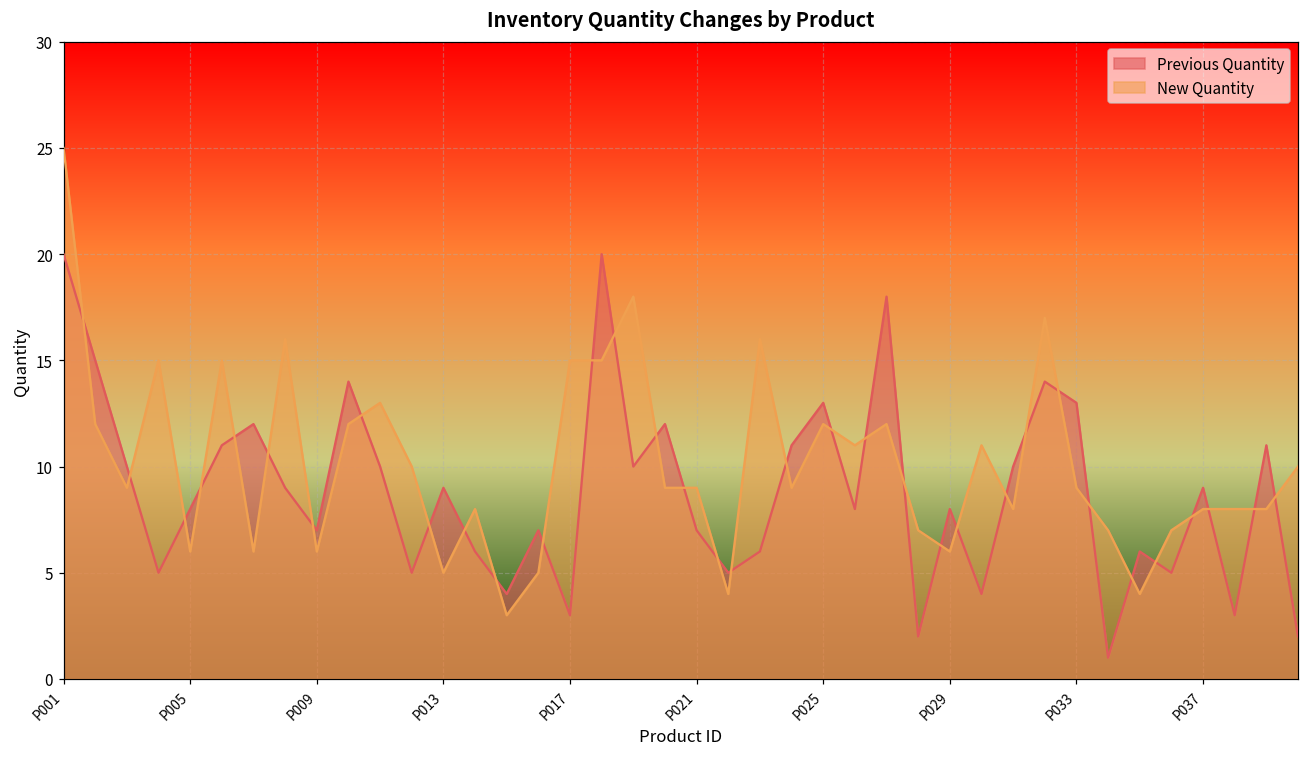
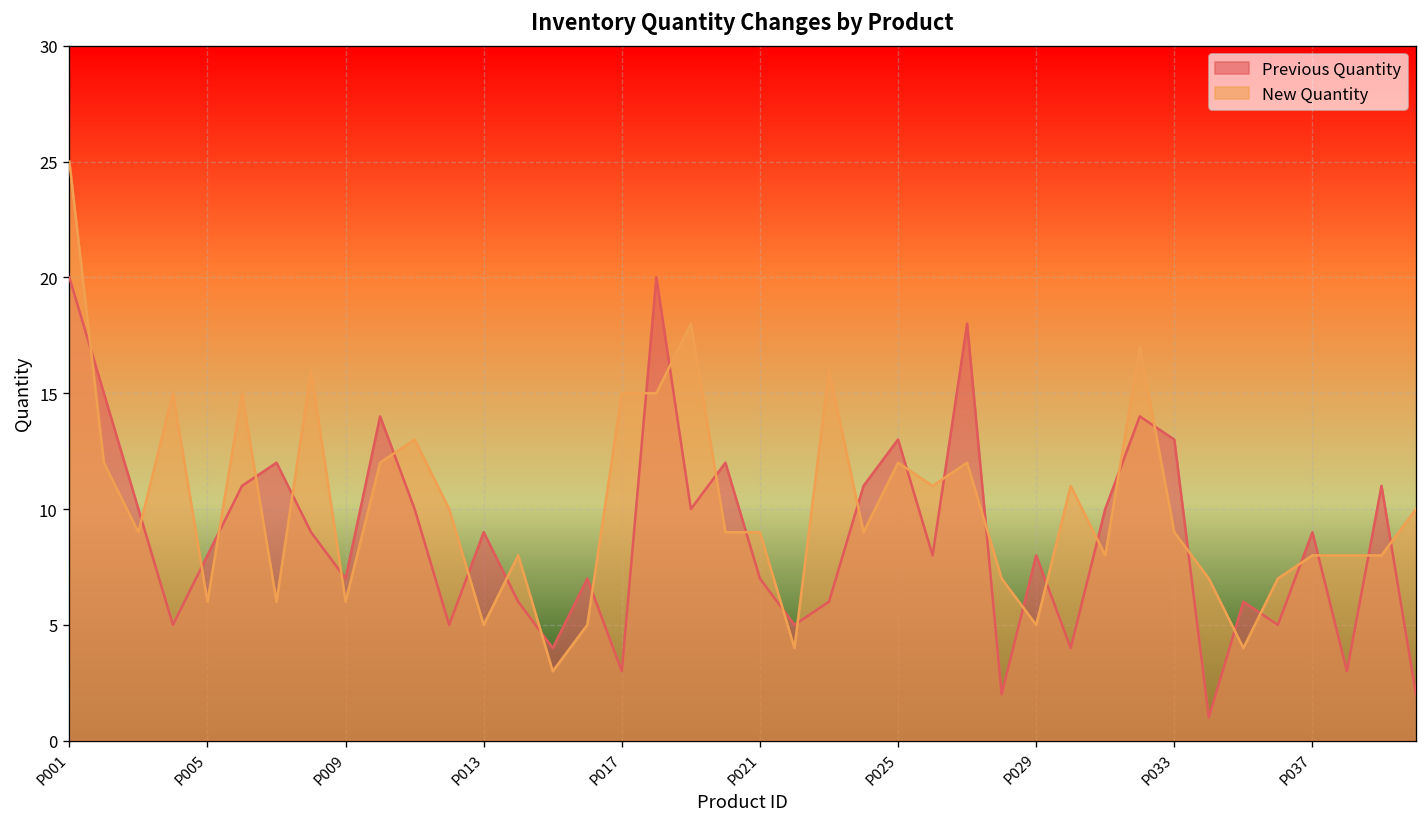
New Quantity, P029: 6 -> 5
